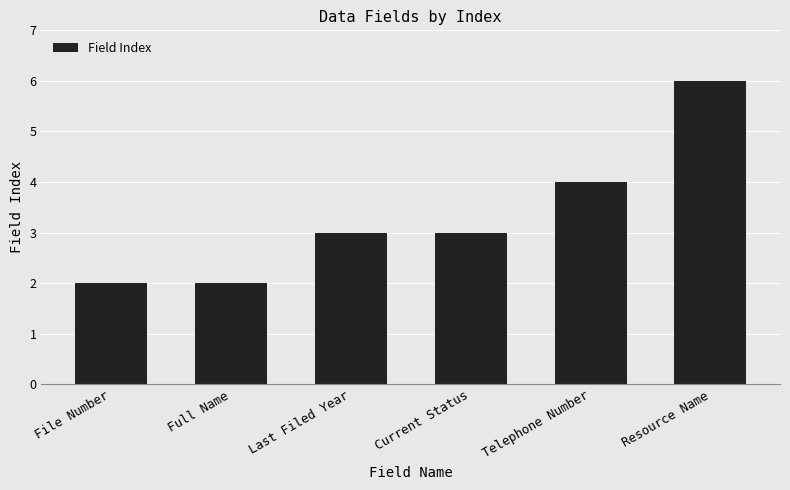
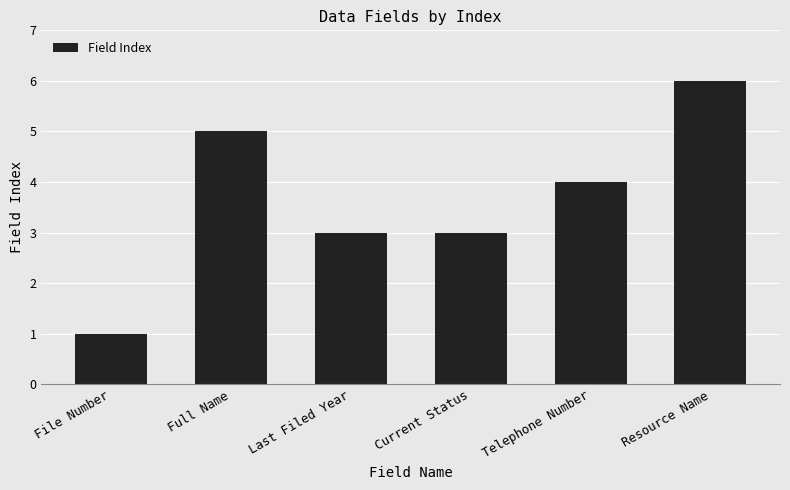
File Number: 2 -> 1
Full Name: 2 -> 5
